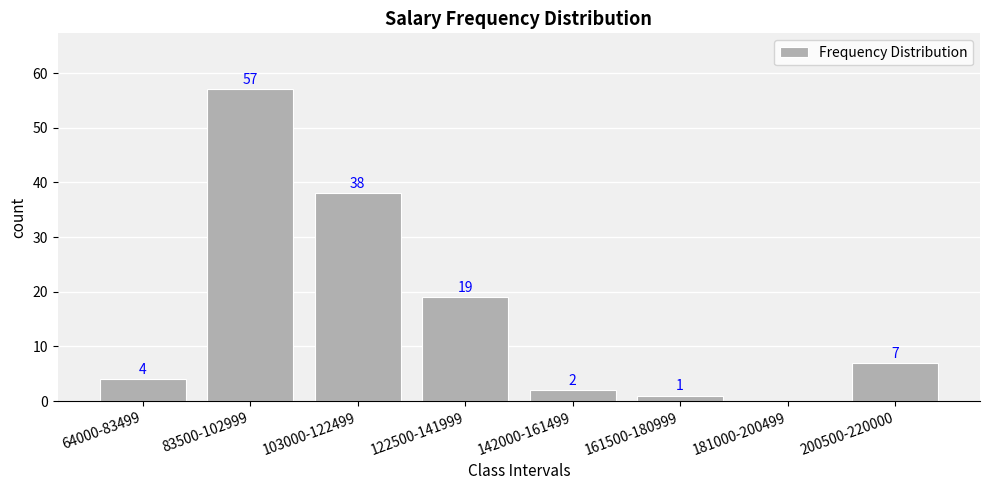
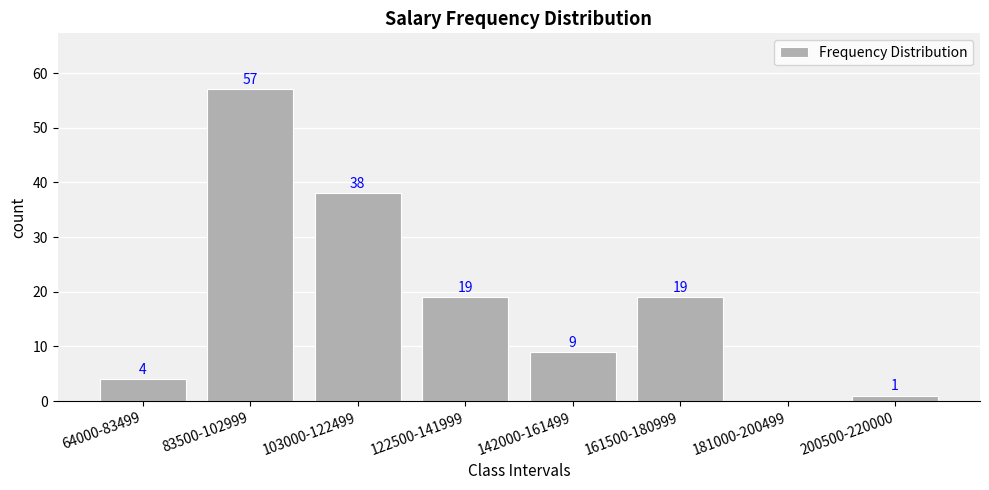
142000-161499: 2 -> 9
161500-180999: 1 -> 19
200500-220000: 7 -> 1
